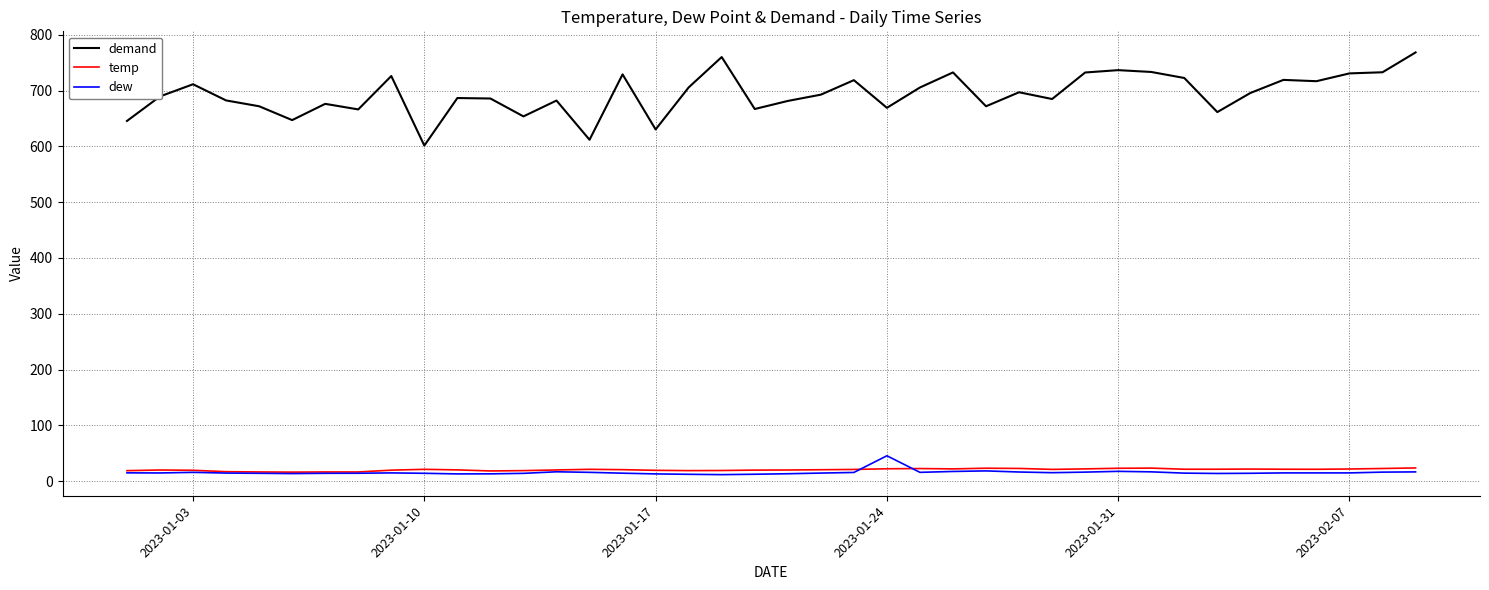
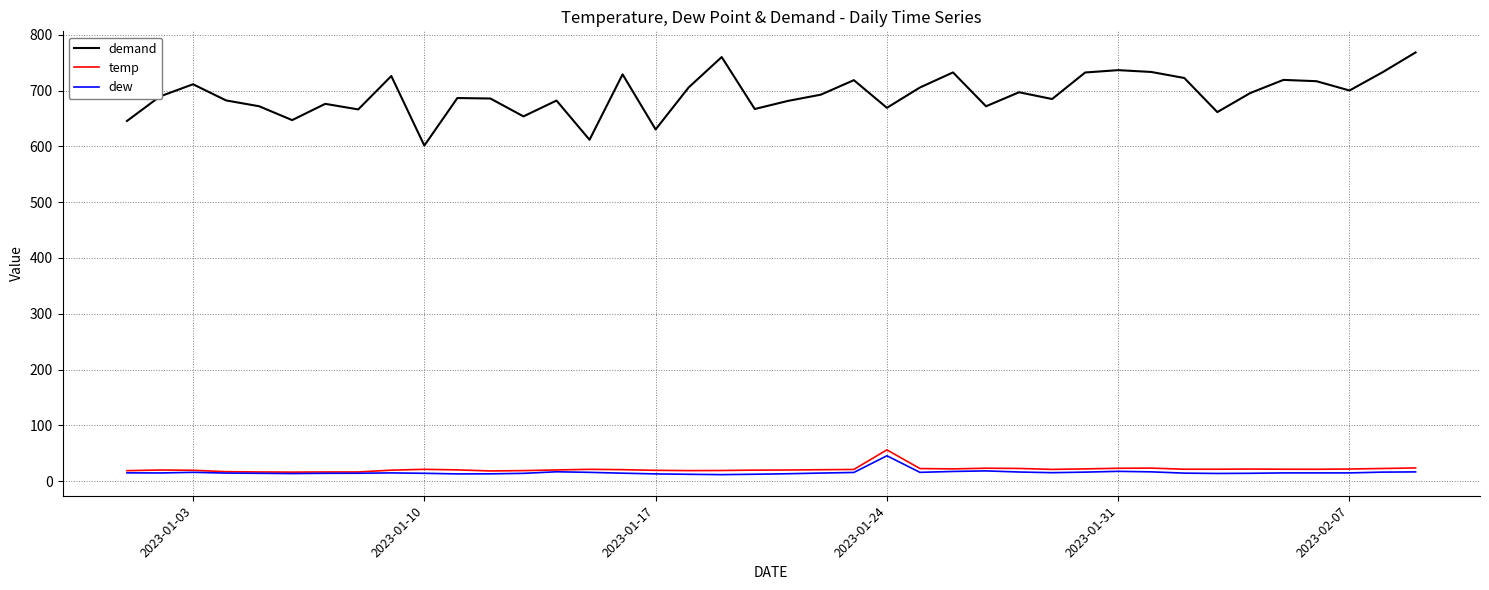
temp, 2023-01-24: 20 -> 60
demand, 2023-02-07: 730 -> 700
